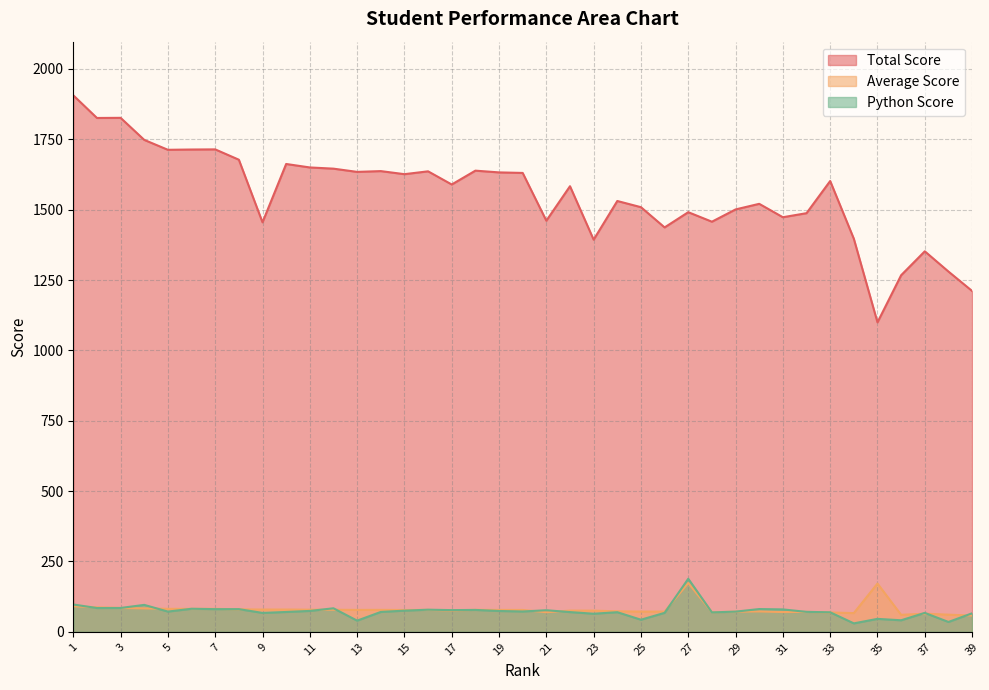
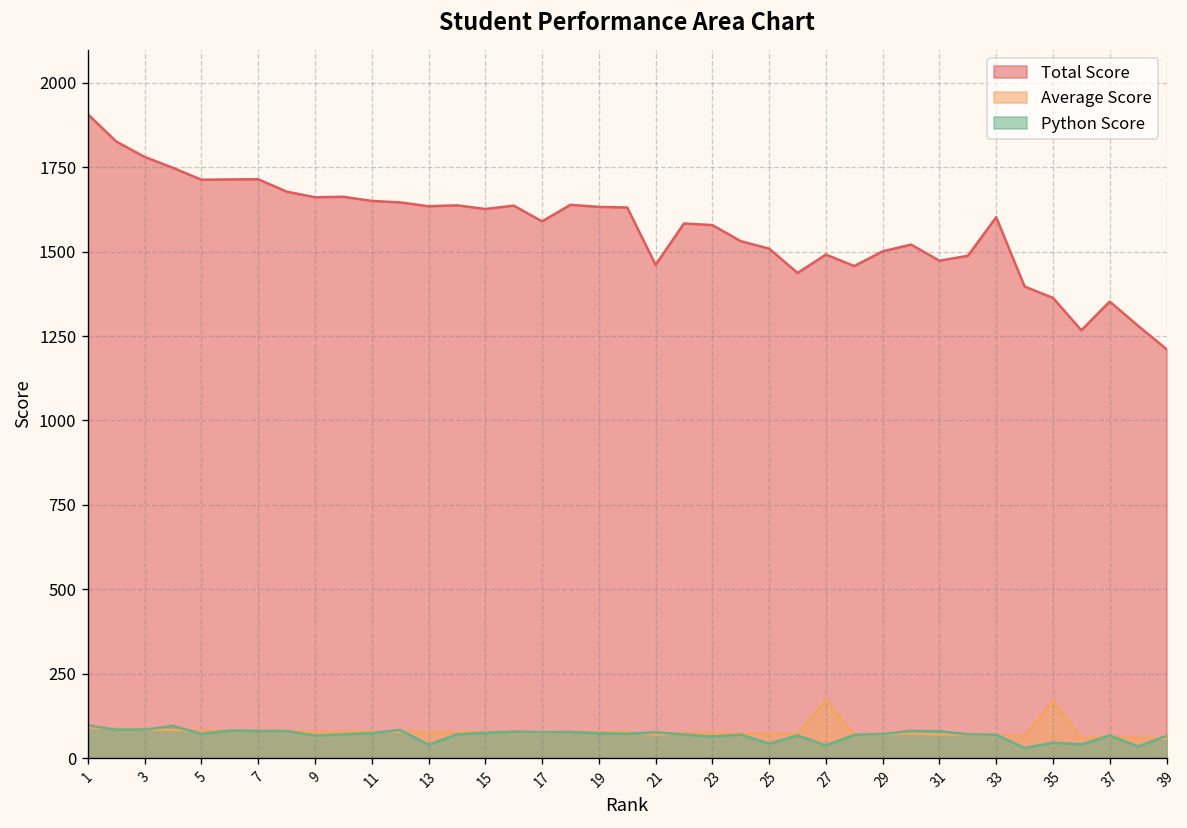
Total Score, 3: 1830 -> 1780
Total Score, 9: 1460 -> 1660
Total Score, 23: 1390 -> 1580
Python Score, 27: 190 -> 40
Total Score, 35: 1100 -> 1360
